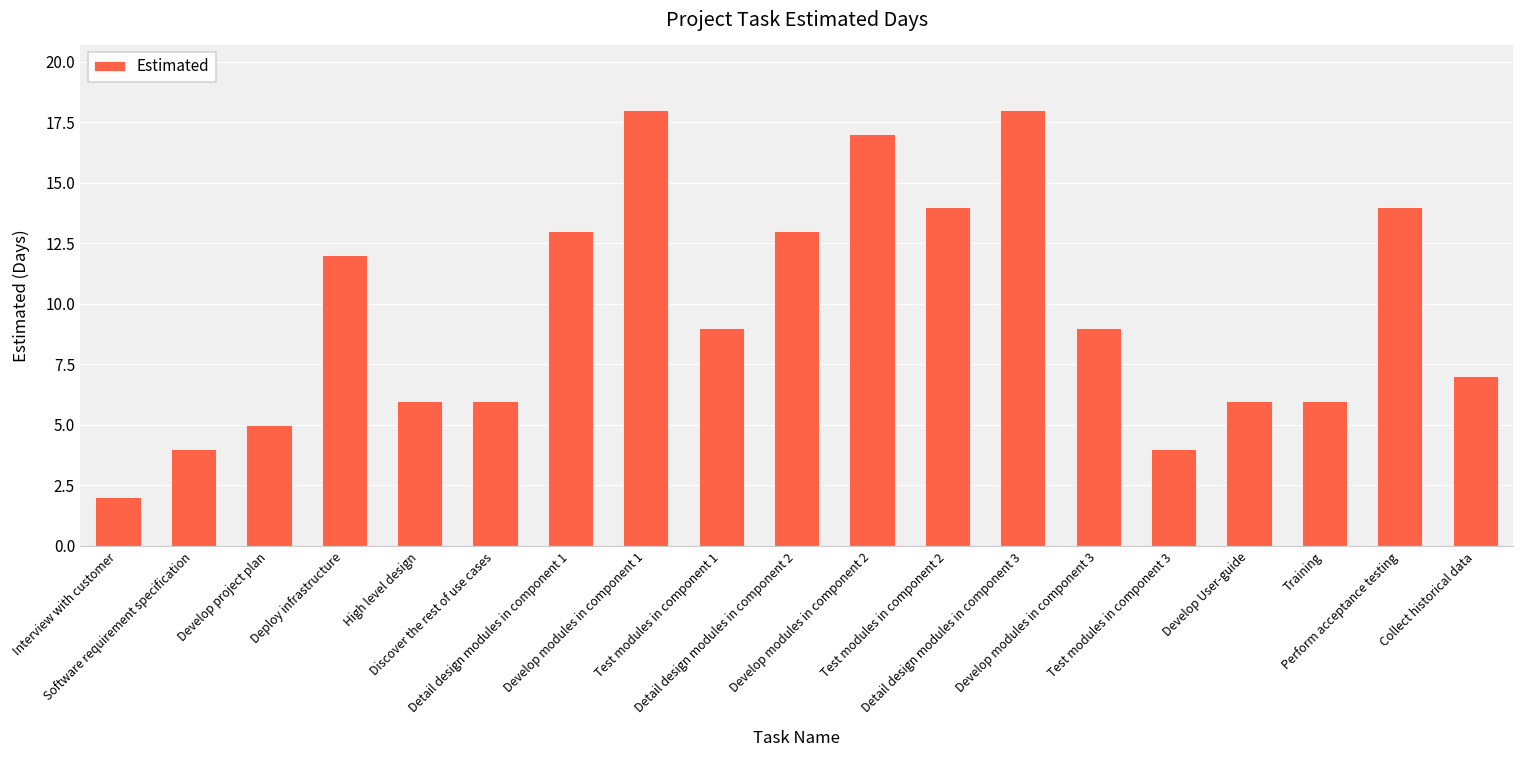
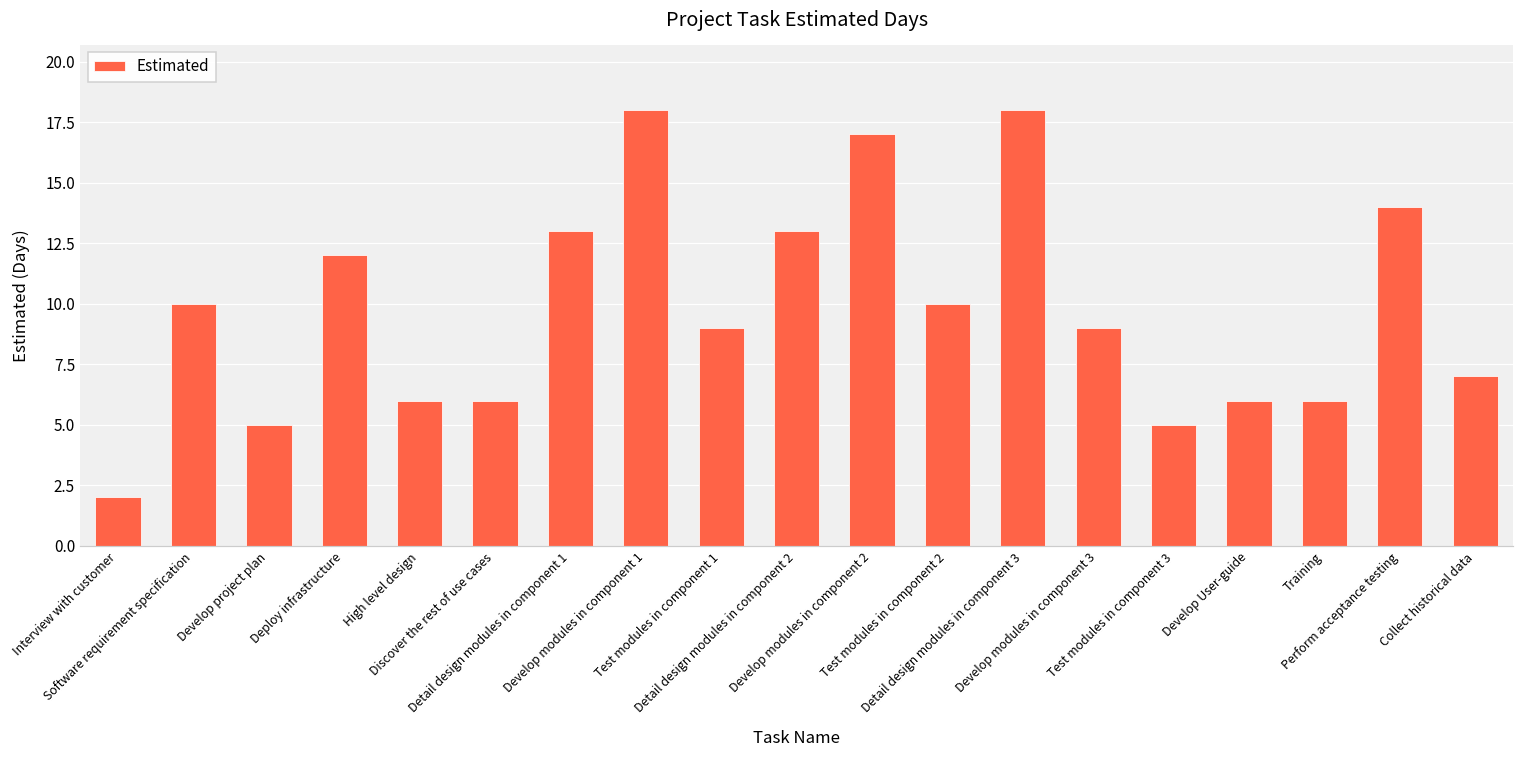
Software requirement specification: 4 -> 10
Test modules in component 2: 14 -> 10
Test modules in component 3: 4 -> 5
